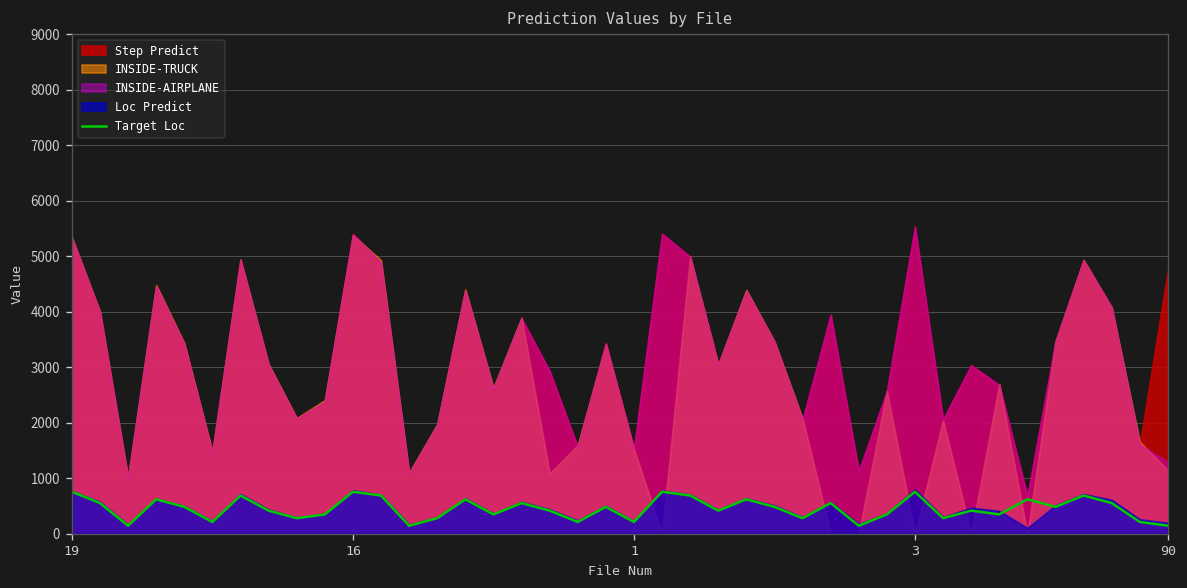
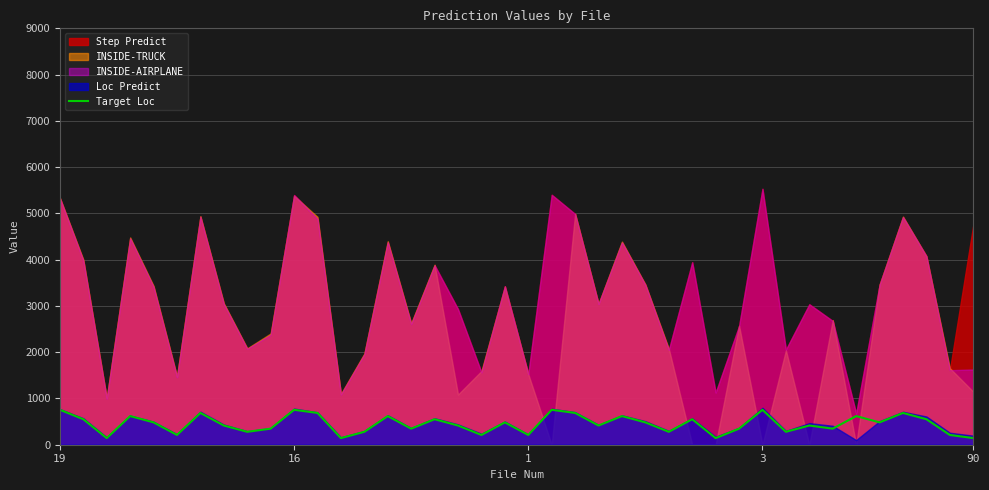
INSIDE-AIRPLANE, 90: 1300 -> 1600
